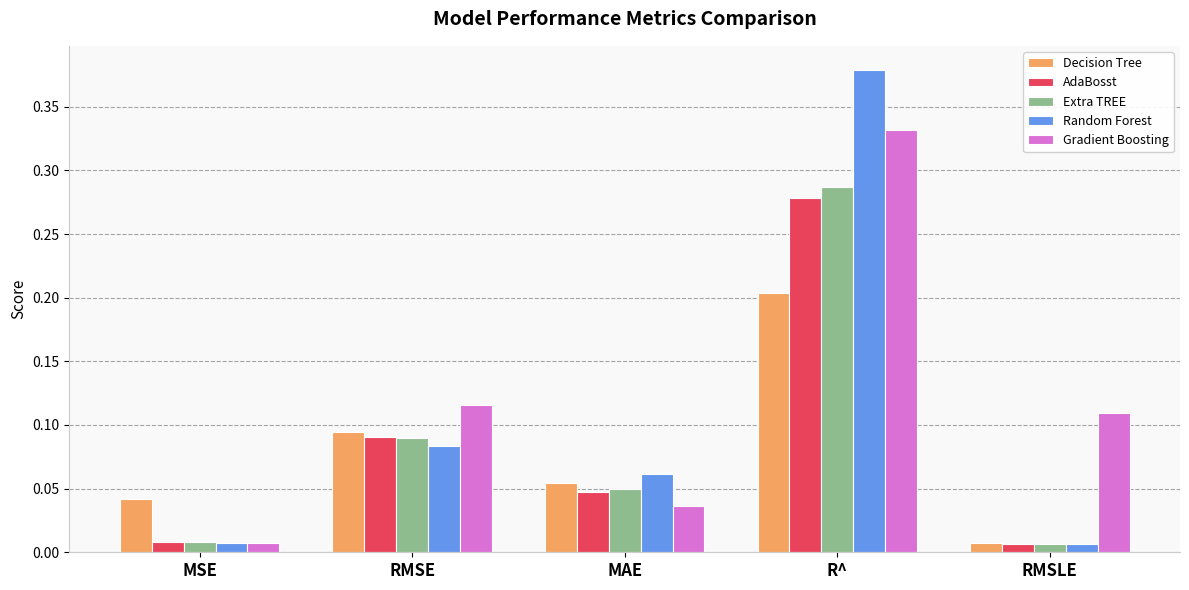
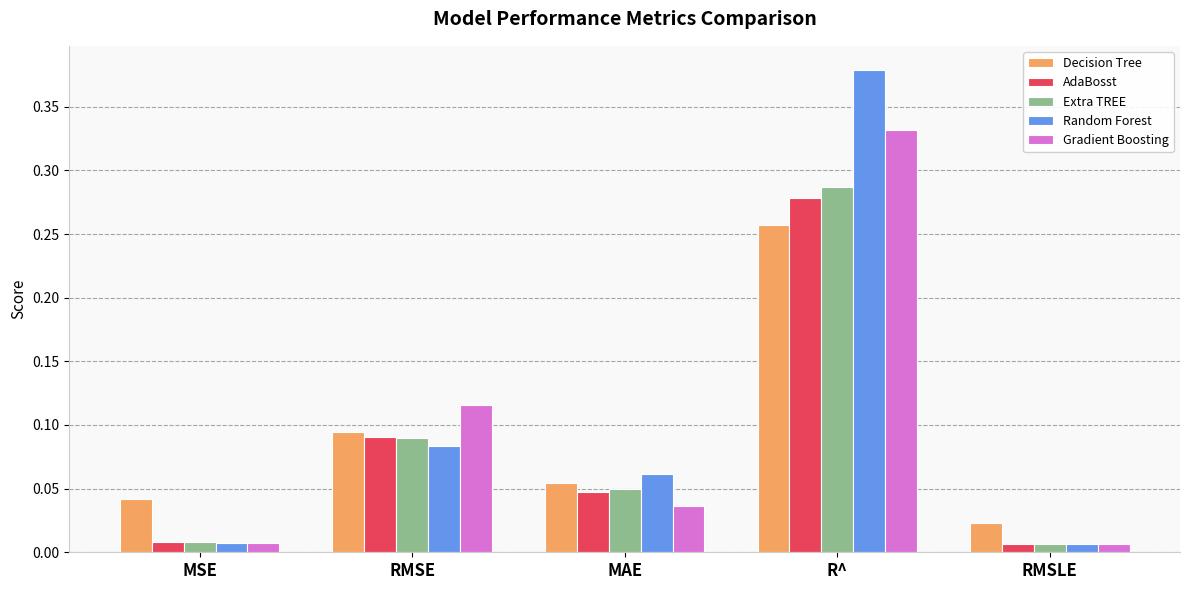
Decision Tree, R^: 0.203 -> 0.257
Decision Tree, RMSLE: 0.007 -> 0.023
Gradient Boosting, RMSLE: 0.110 -> 0.007
